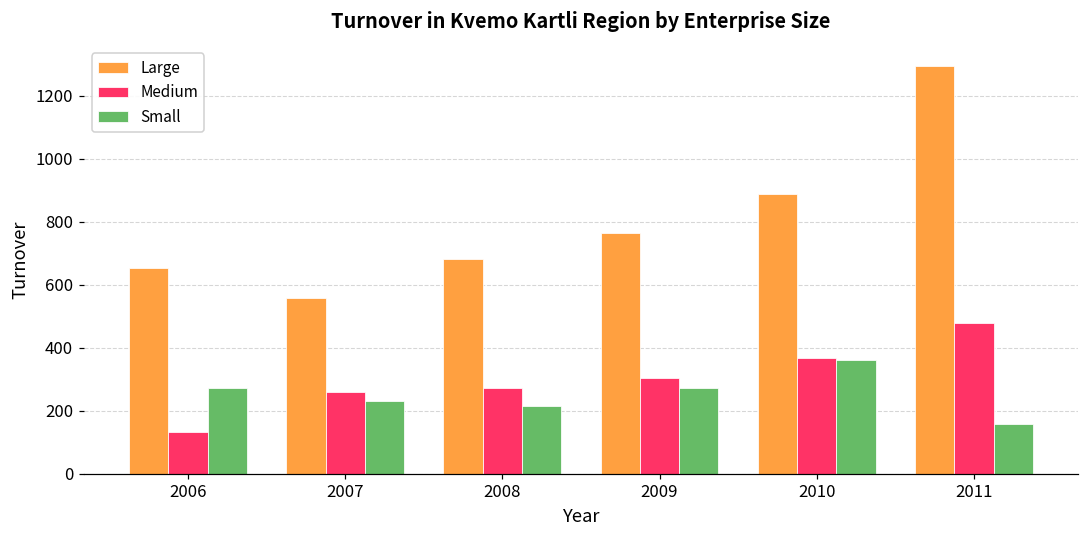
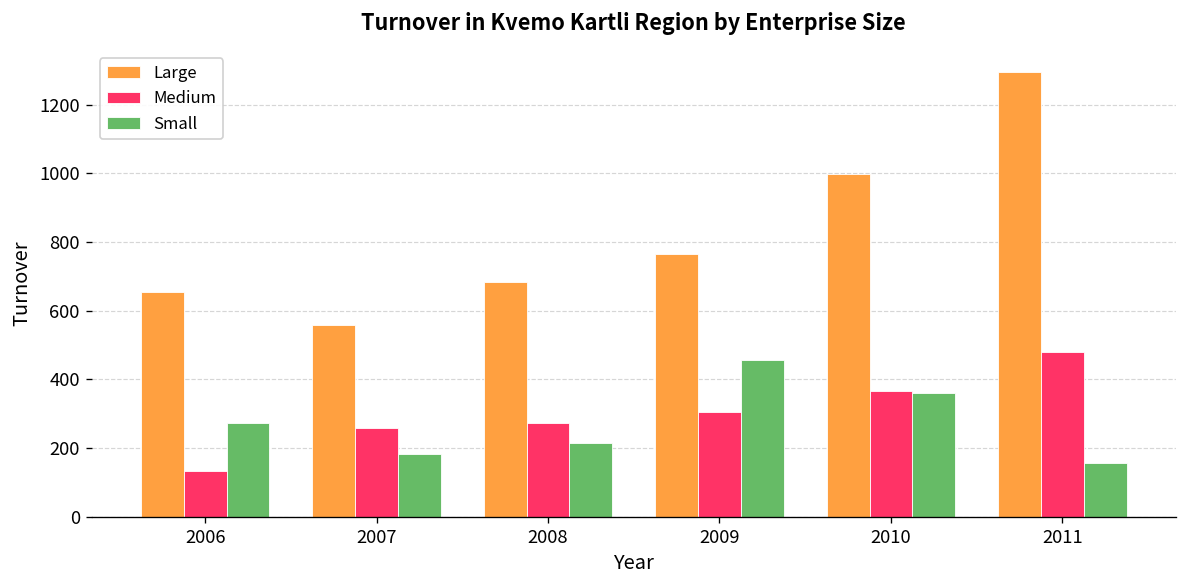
Small, 2007: 230 -> 180
Small, 2009: 270 -> 460
Large, 2010: 890 -> 1000
